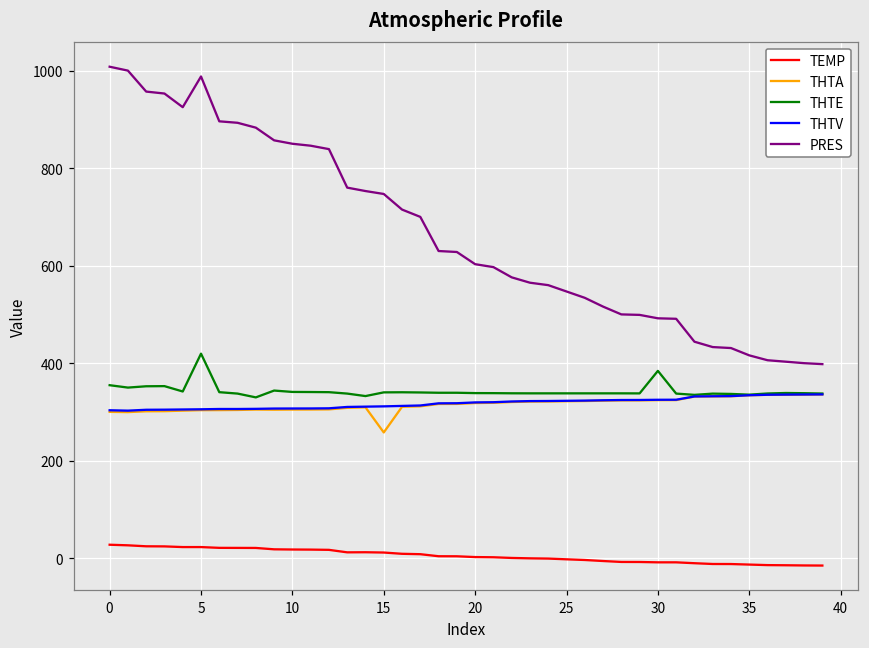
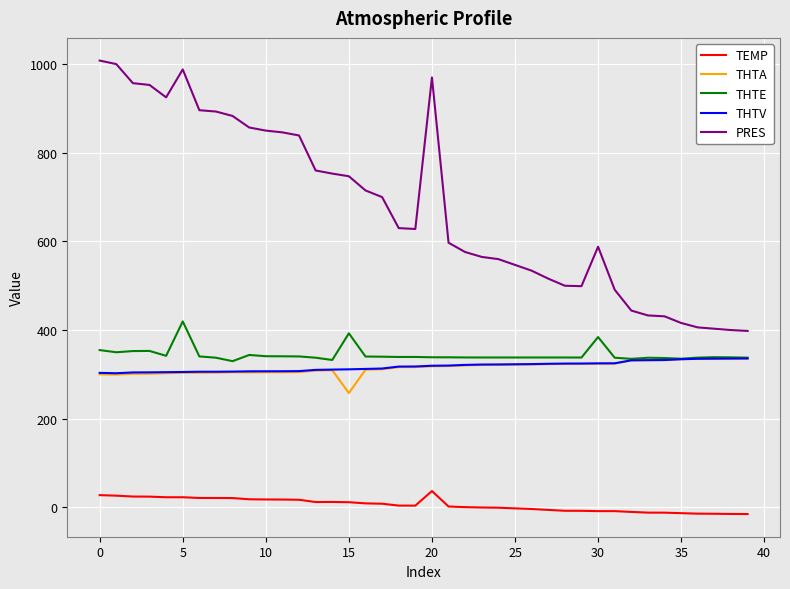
THTE, 15: 340 -> 390
TEMP, 20: 0 -> 40
PRES, 20: 600 -> 970
PRES, 30: 490 -> 590
